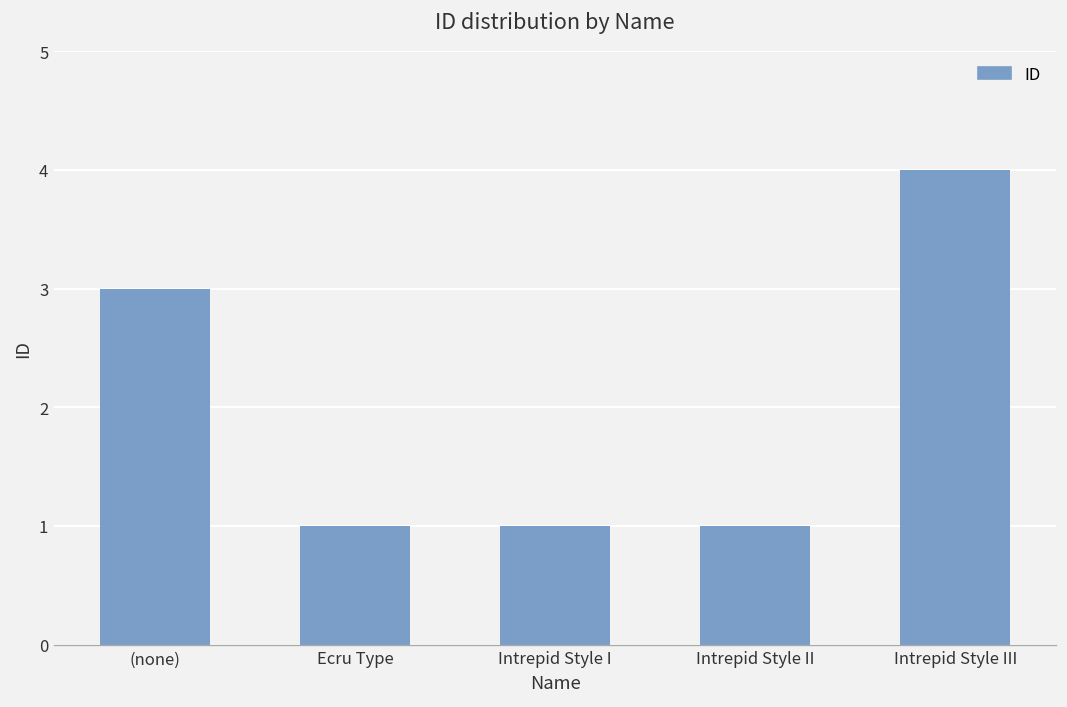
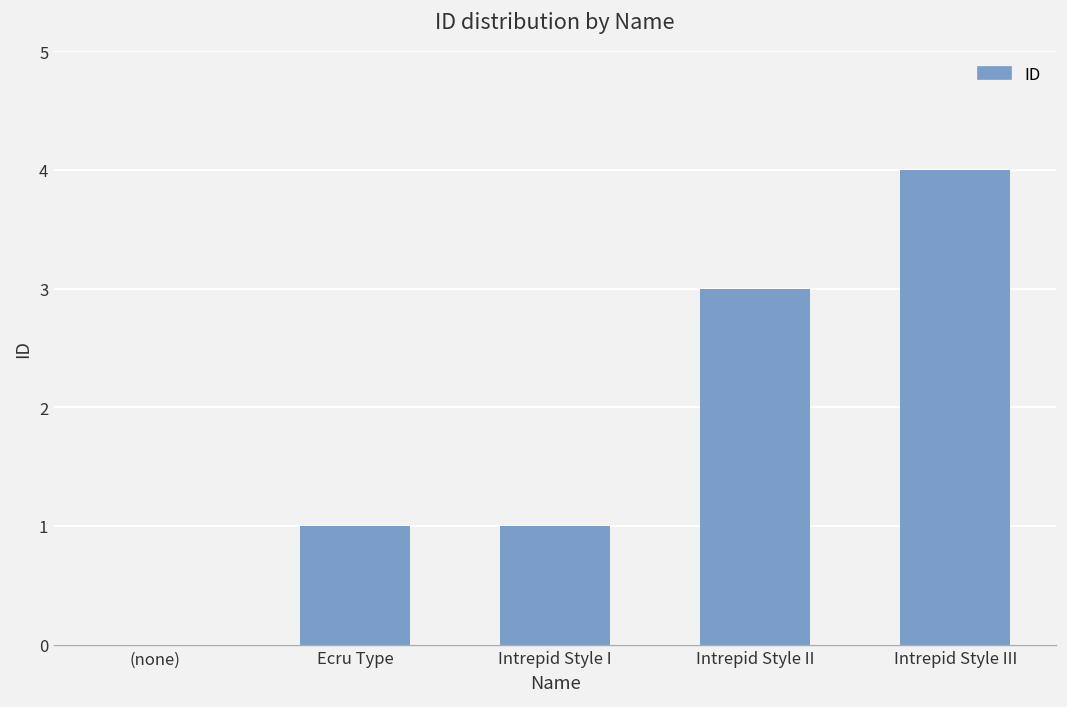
(none): 3 -> 0
Intrepid Style II: 1 -> 3
